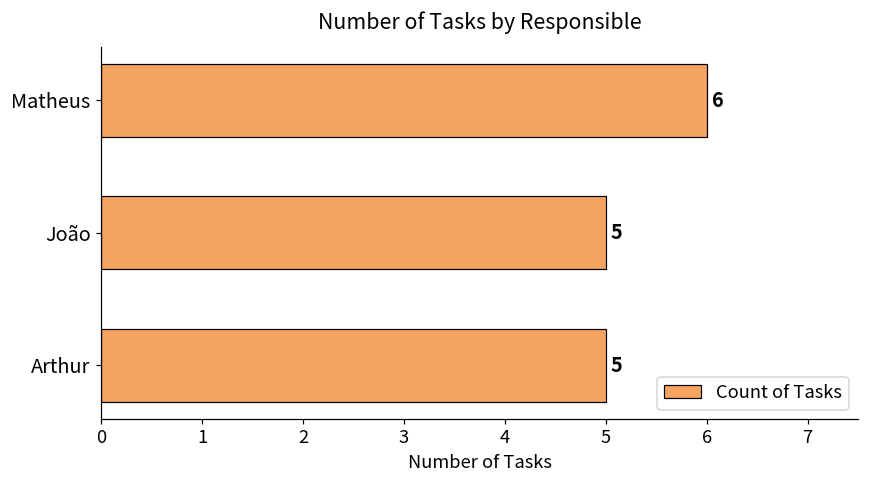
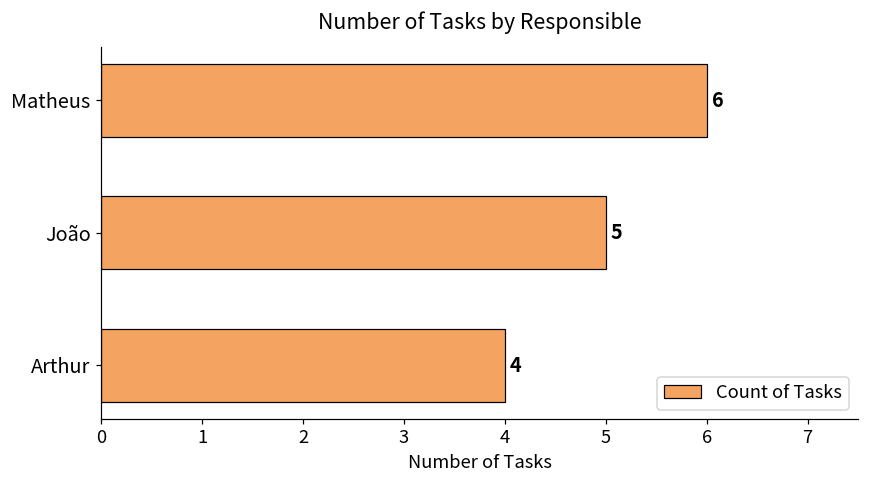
Arthur: 5 -> 4
